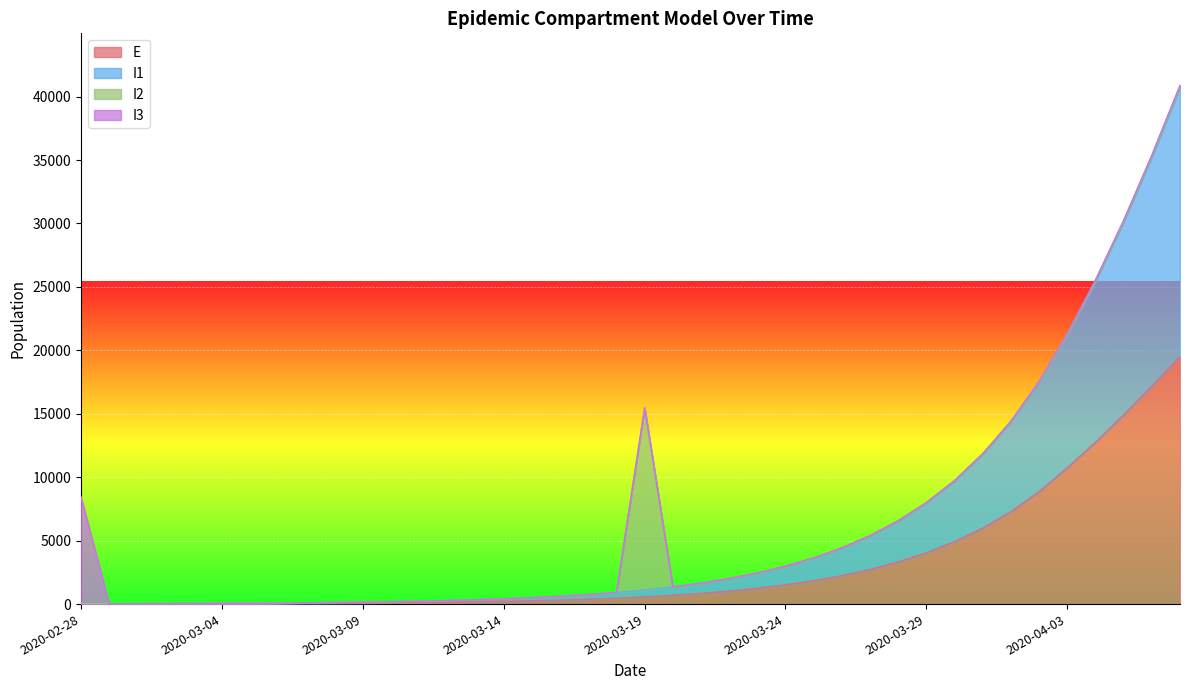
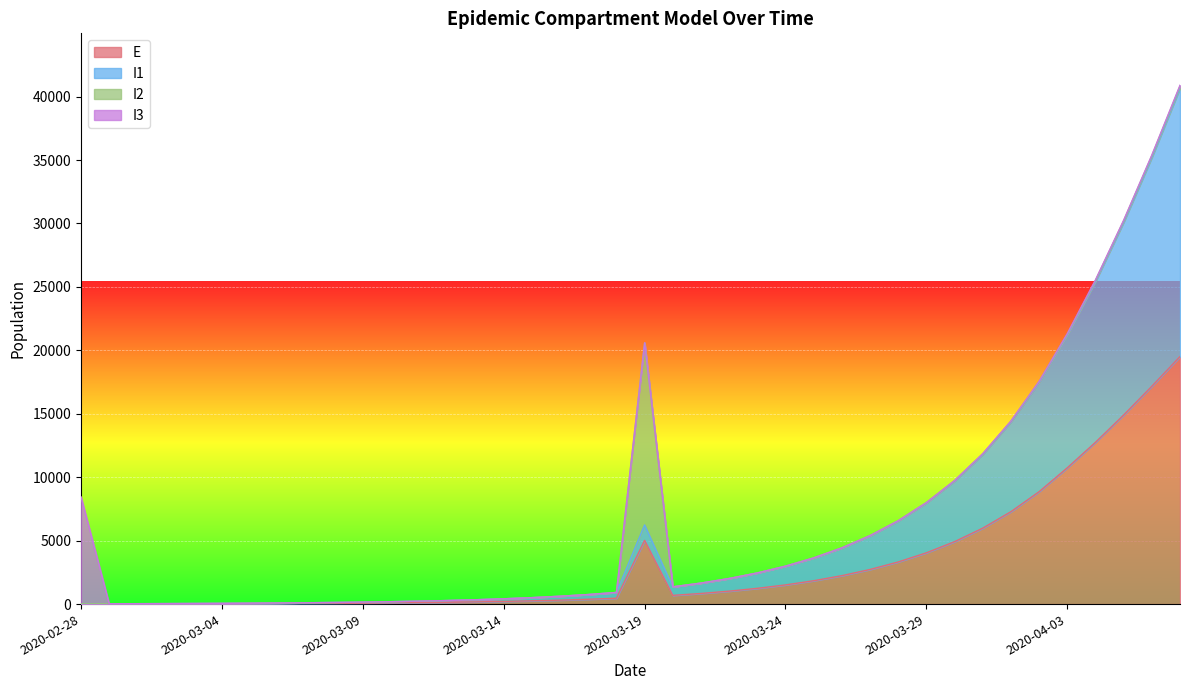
E, 2020-03-19: 600 -> 5000
I1, 2020-03-19: 500 -> 1200
